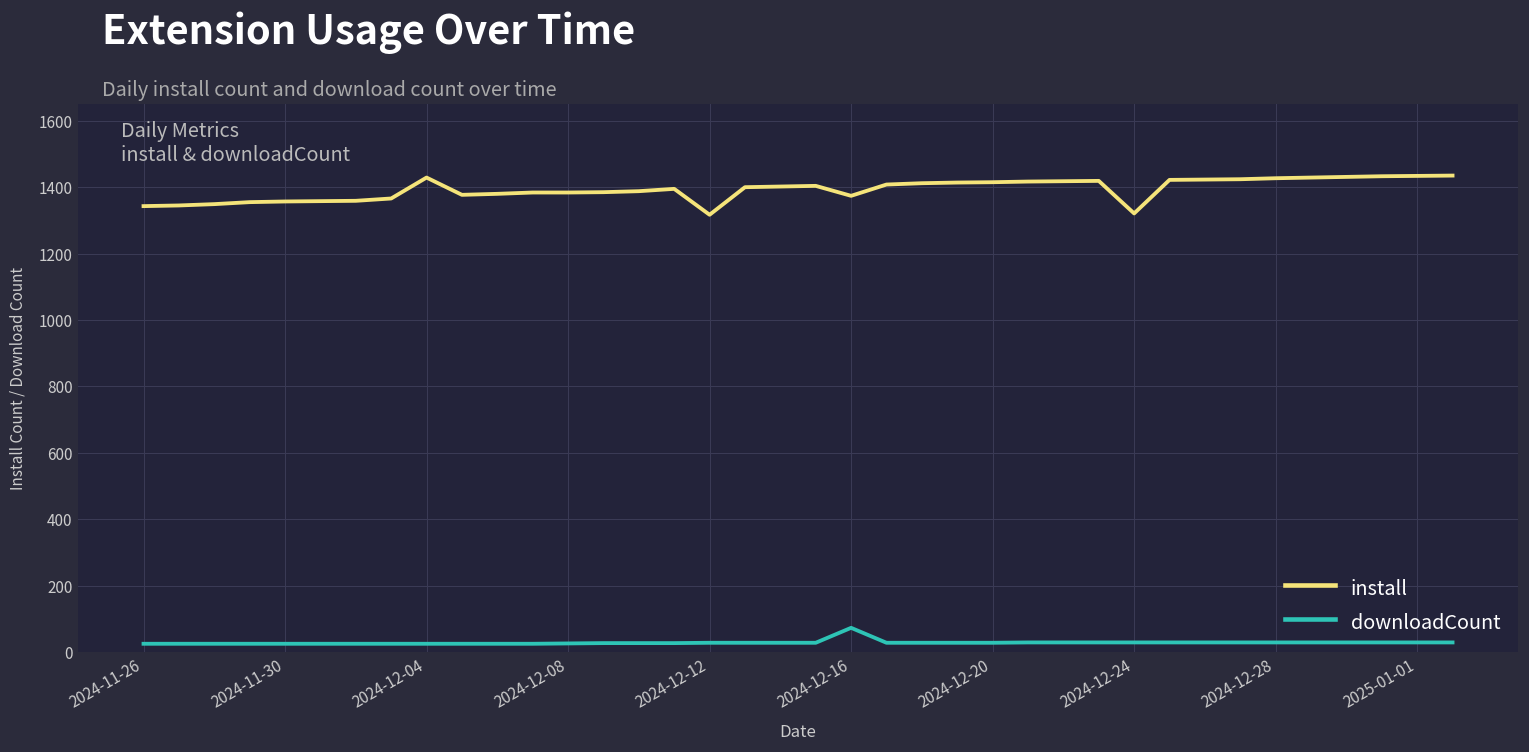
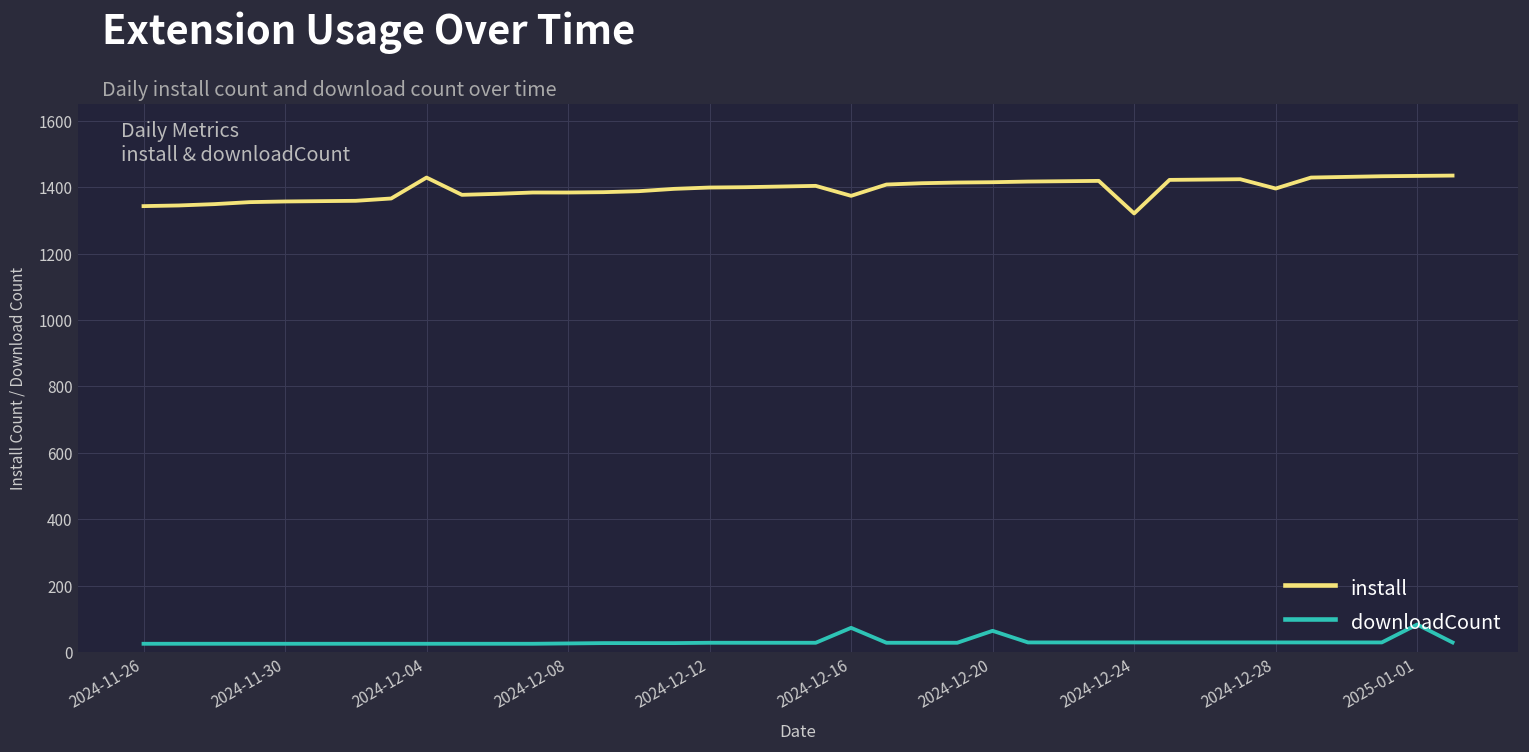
install, 2024-12-12: 1320 -> 1400
downloadCount, 2024-12-20: 30 -> 60
install, 2024-12-28: 1430 -> 1400
downloadCount, 2025-01-01: 30 -> 80
